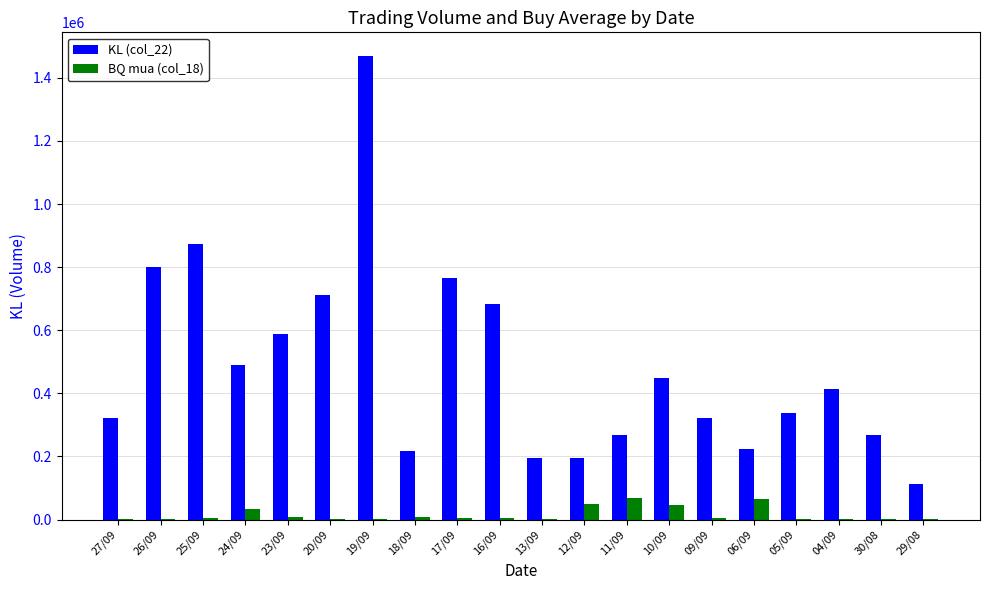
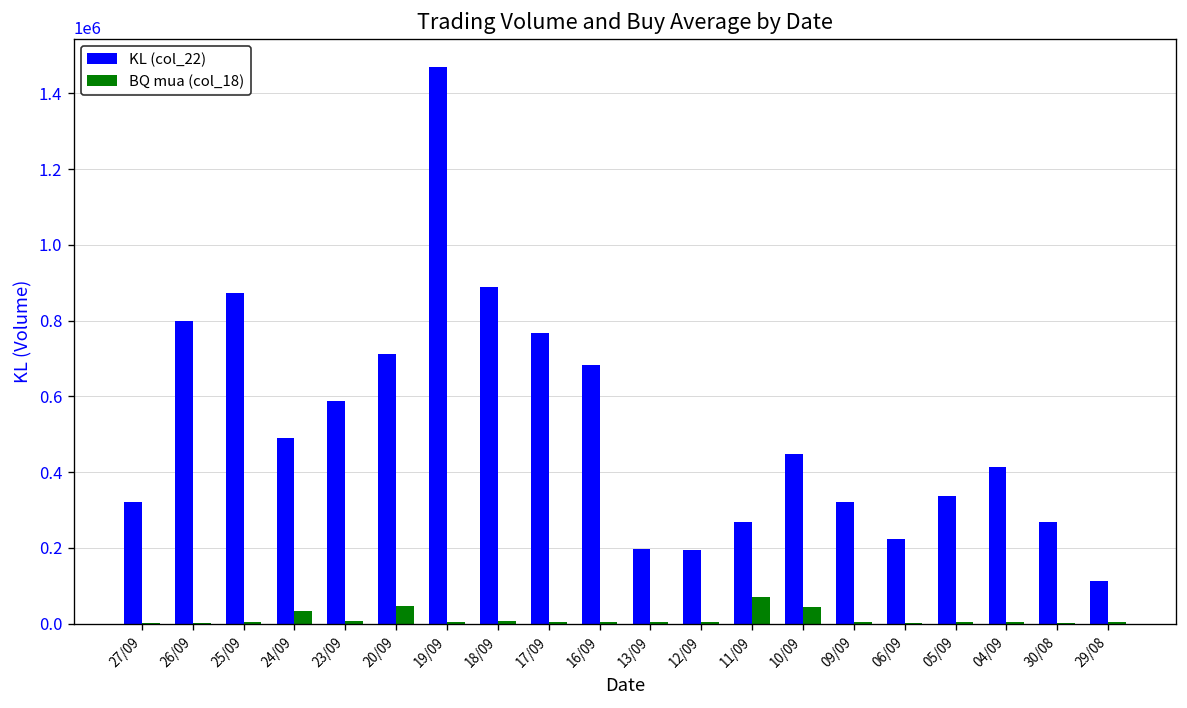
BQ mua (col_18), 20/09: 0 -> 50000
KL (col_22), 18/09: 220000 -> 890000
BQ mua (col_18), 12/09: 50000 -> 0
BQ mua (col_18), 06/09: 70000 -> 0
